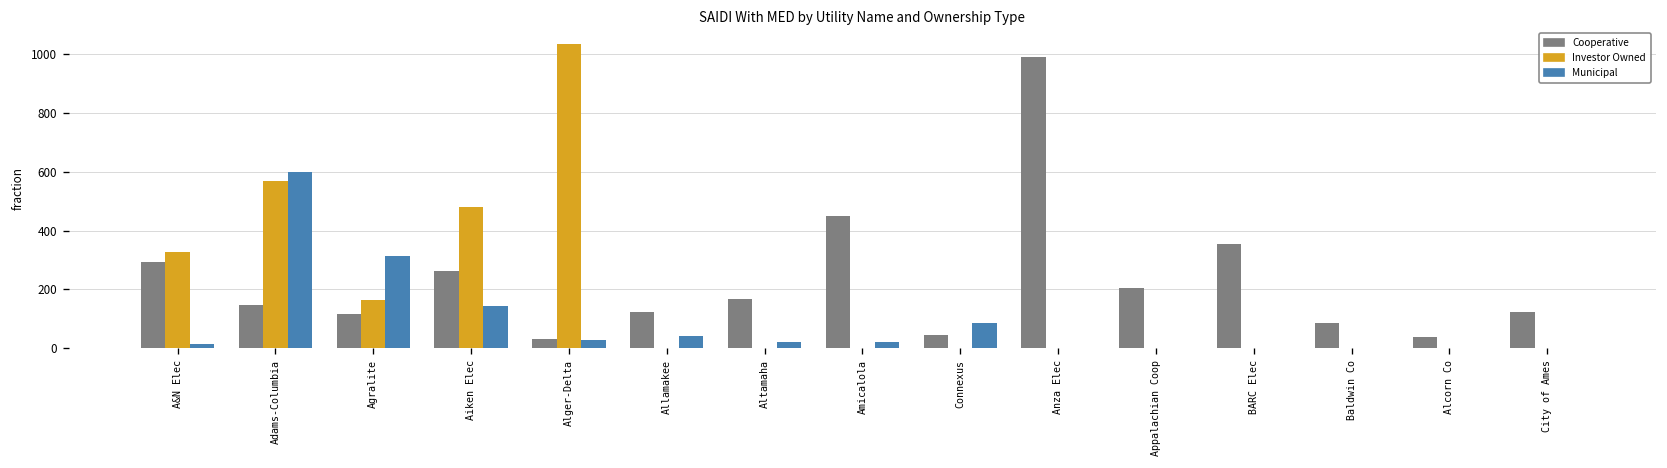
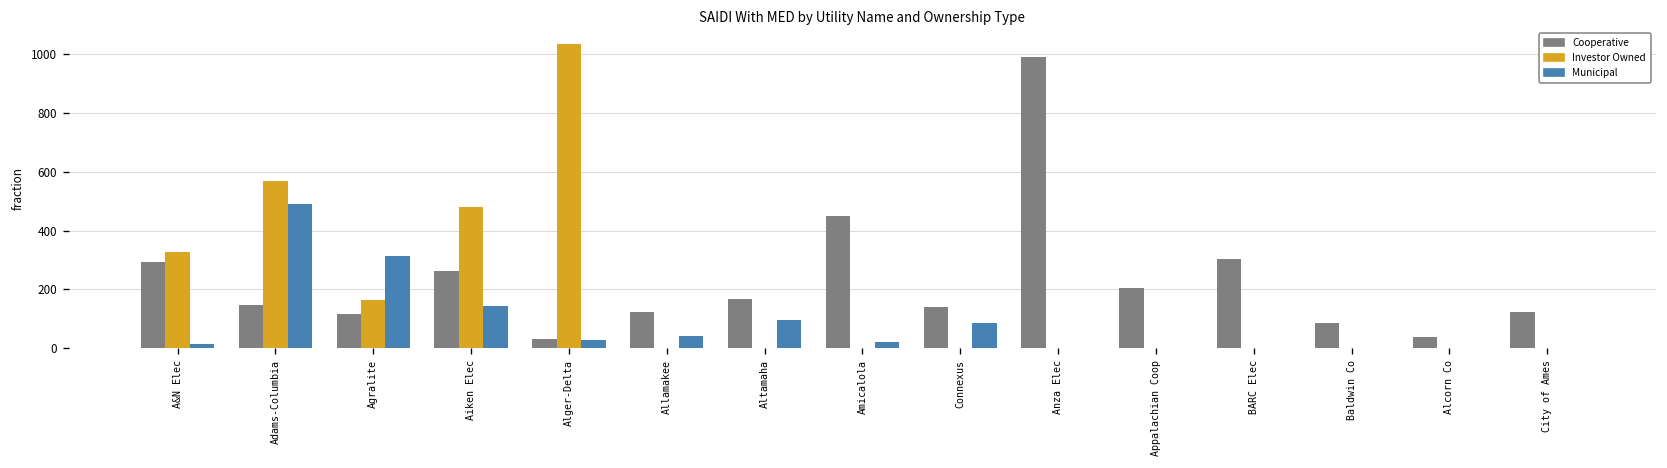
Municipal, Adams-Columbia: 600 -> 490
Municipal, Altamaha: 20 -> 100
Cooperative, Connexus: 50 -> 140
Cooperative, BARC Elec: 350 -> 300
